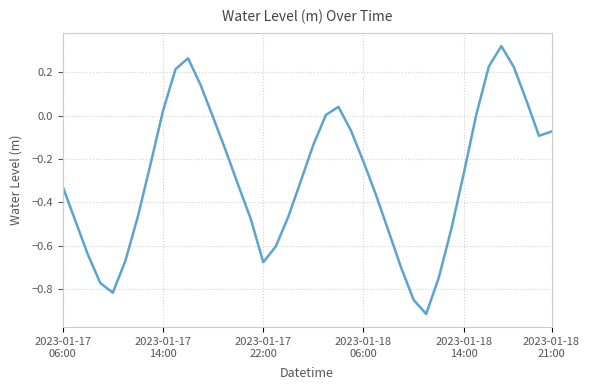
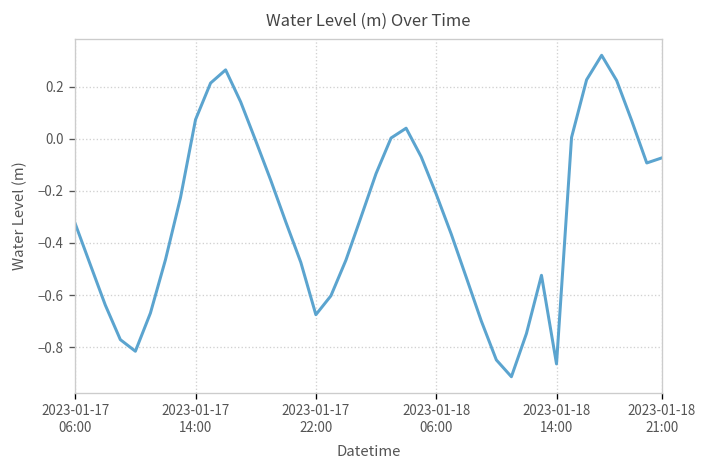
2023-01-17 14:00: 0.02 -> 0.07
2023-01-18 14:00: -0.27 -> -0.86
